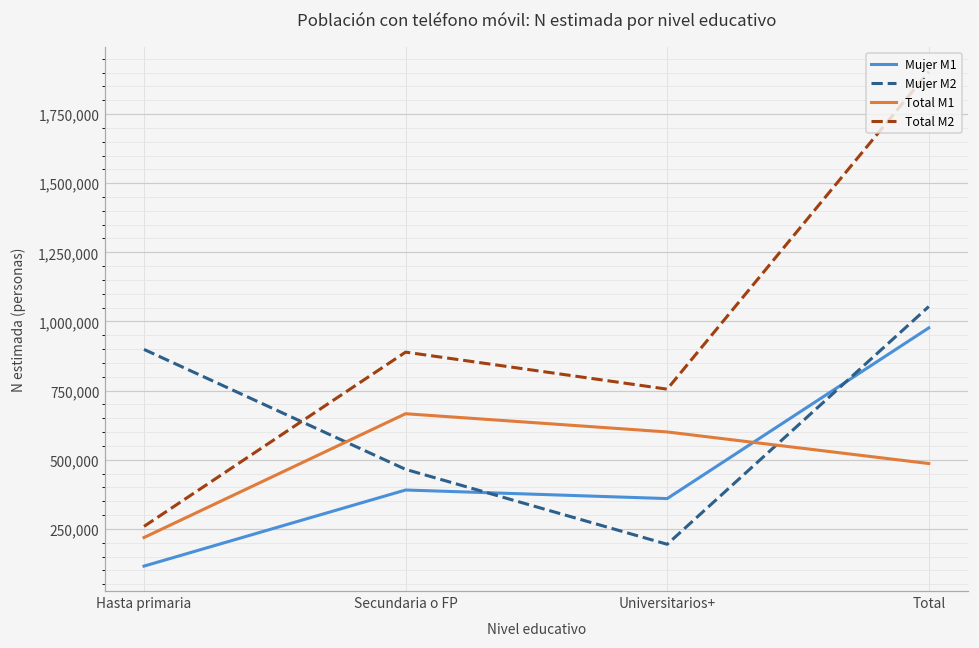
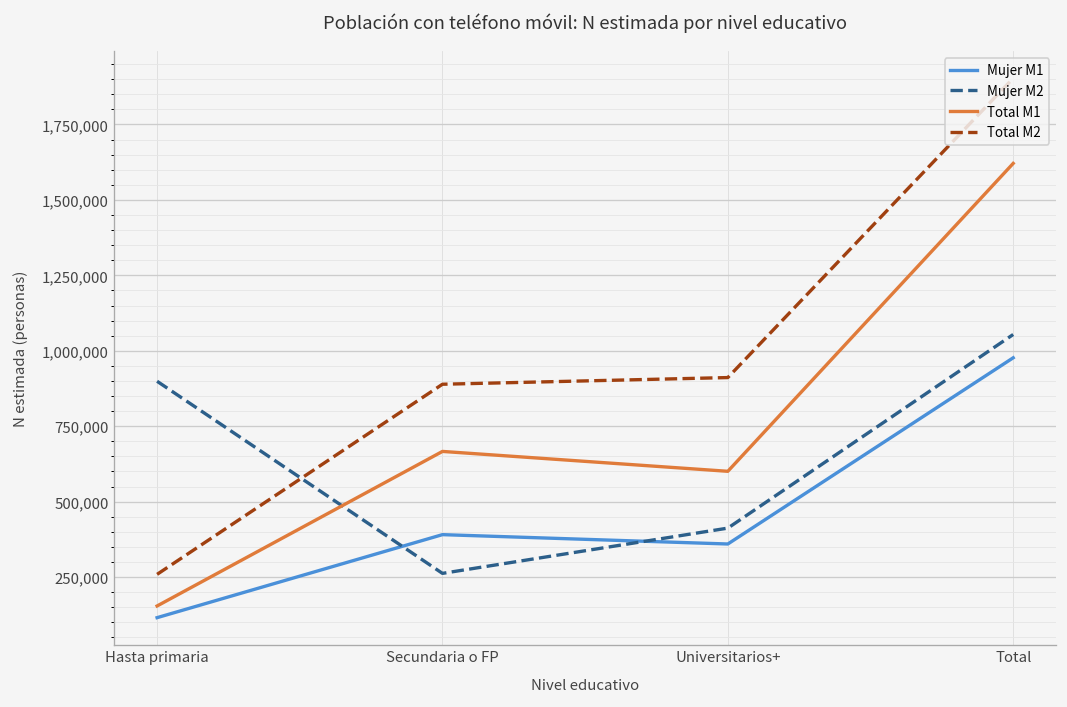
Total M1, Hasta primaria: 220,000 -> 150,000
Mujer M2, Secundaria o FP: 470,000 -> 260,000
Mujer M2, Universitarios+: 190,000 -> 410,000
Total M2, Universitarios+: 760,000 -> 910,000
Total M1, Total: 490,000 -> 1,620,000
